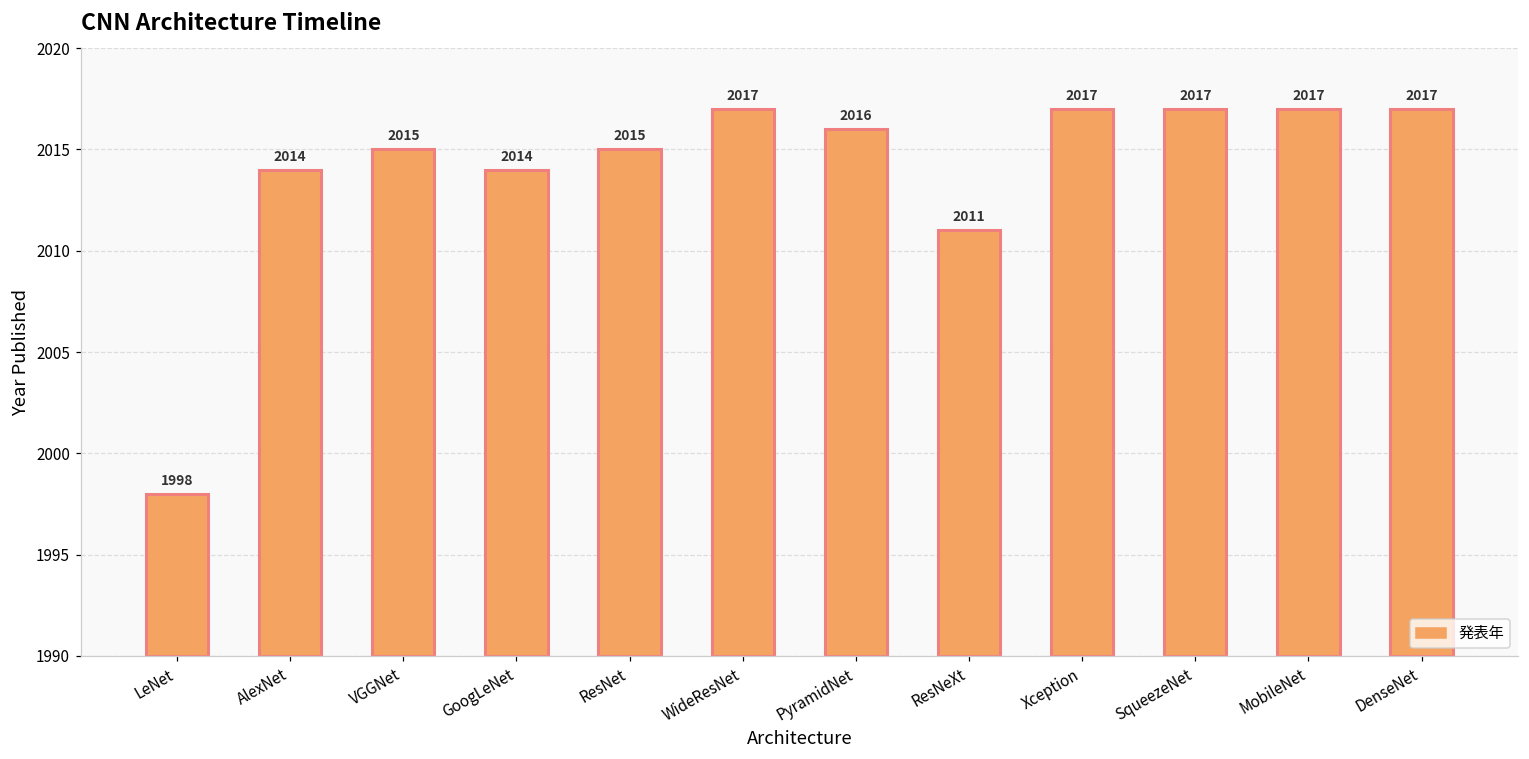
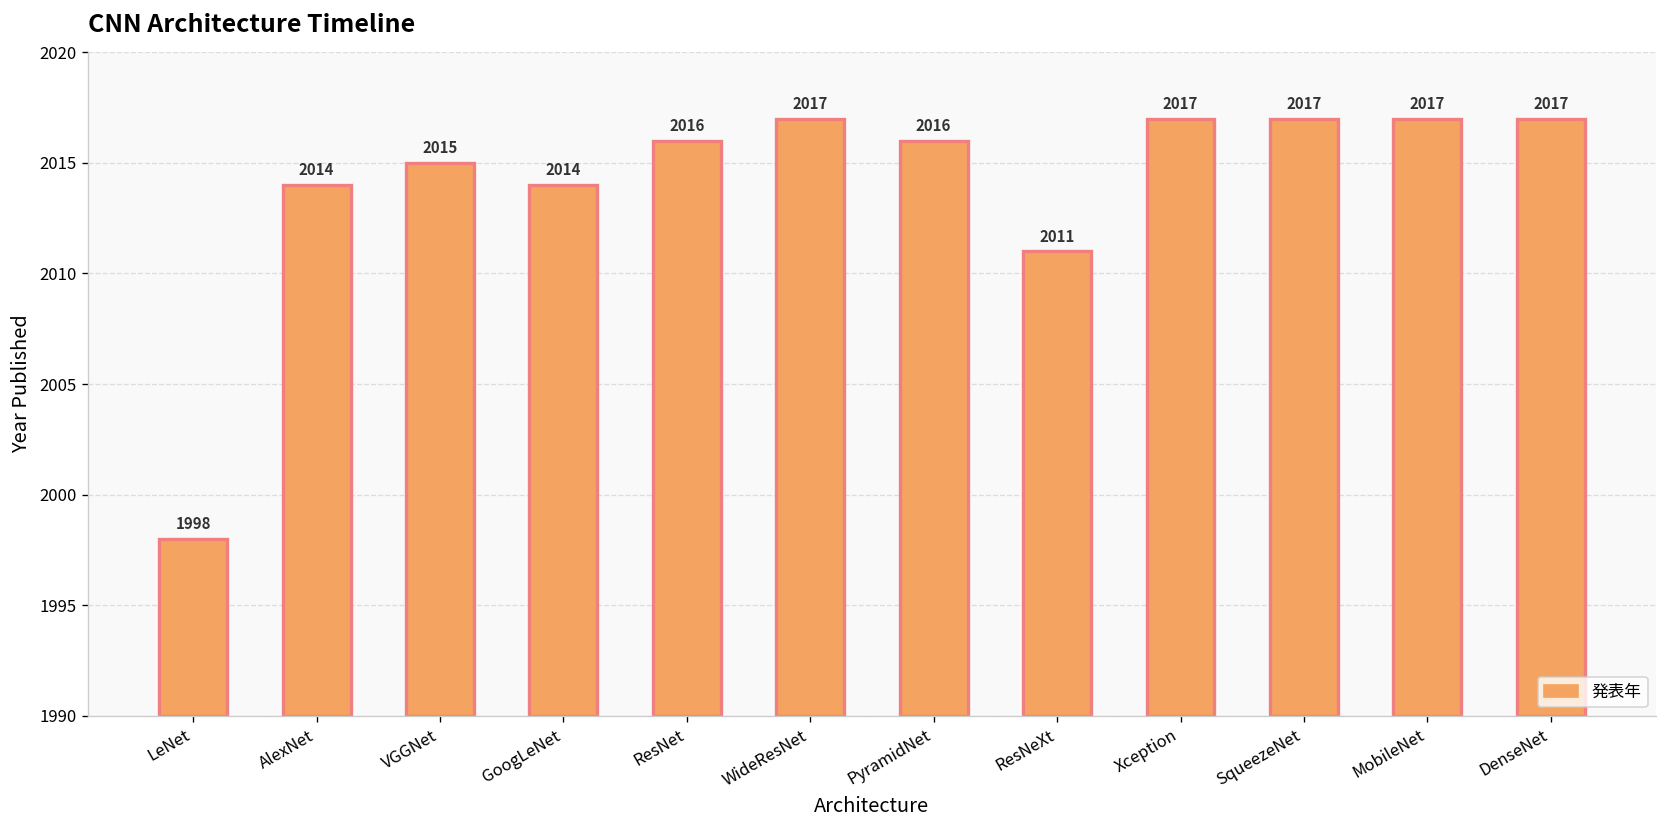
ResNet: 2015 -> 2016
